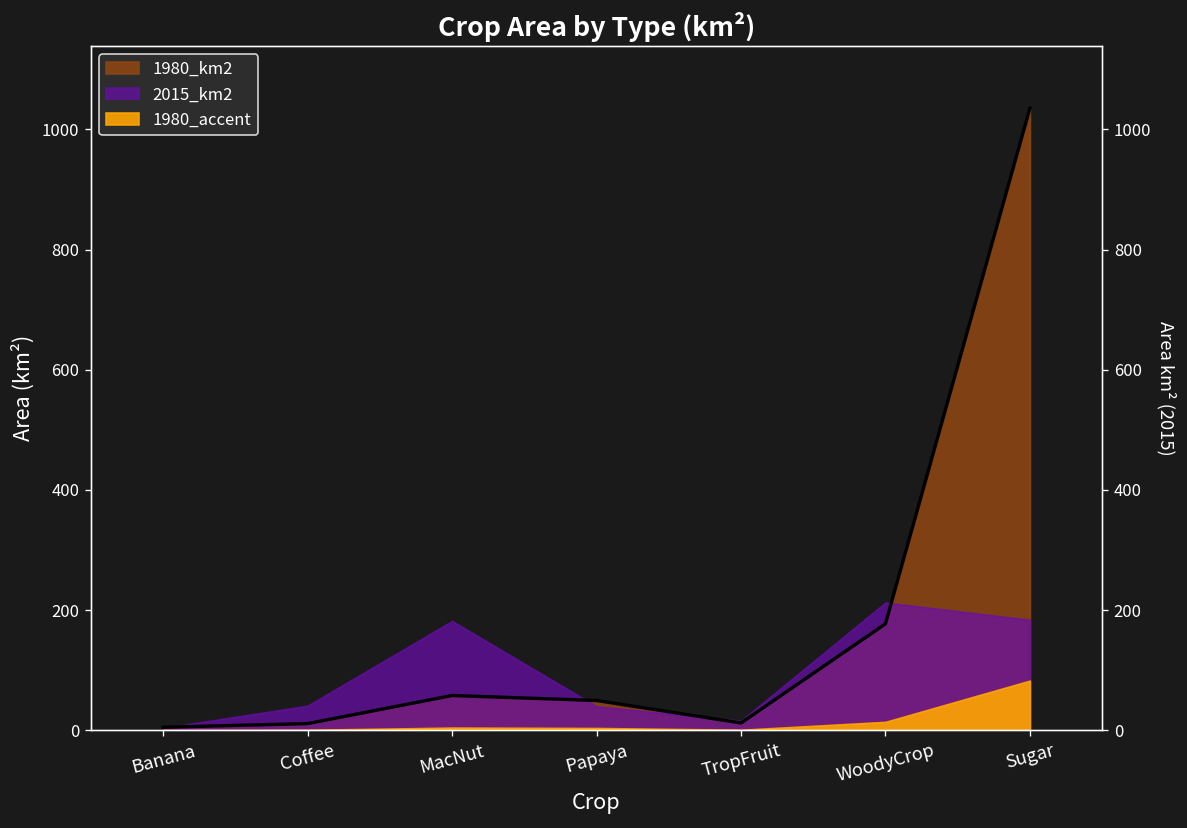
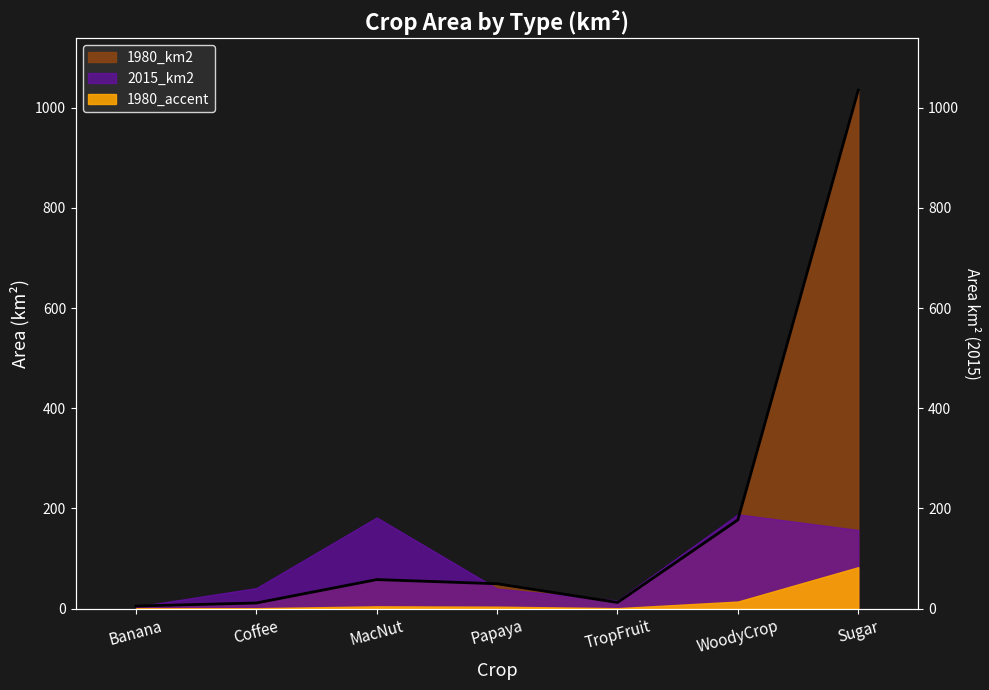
2015_km2, WoodyCrop: 210 -> 190
2015_km2, Sugar: 180 -> 160
